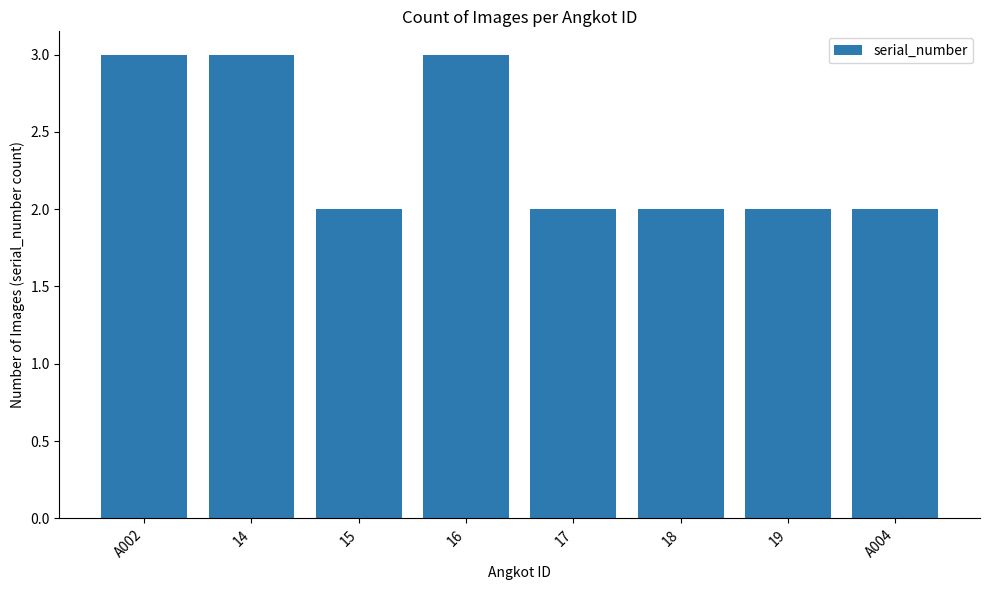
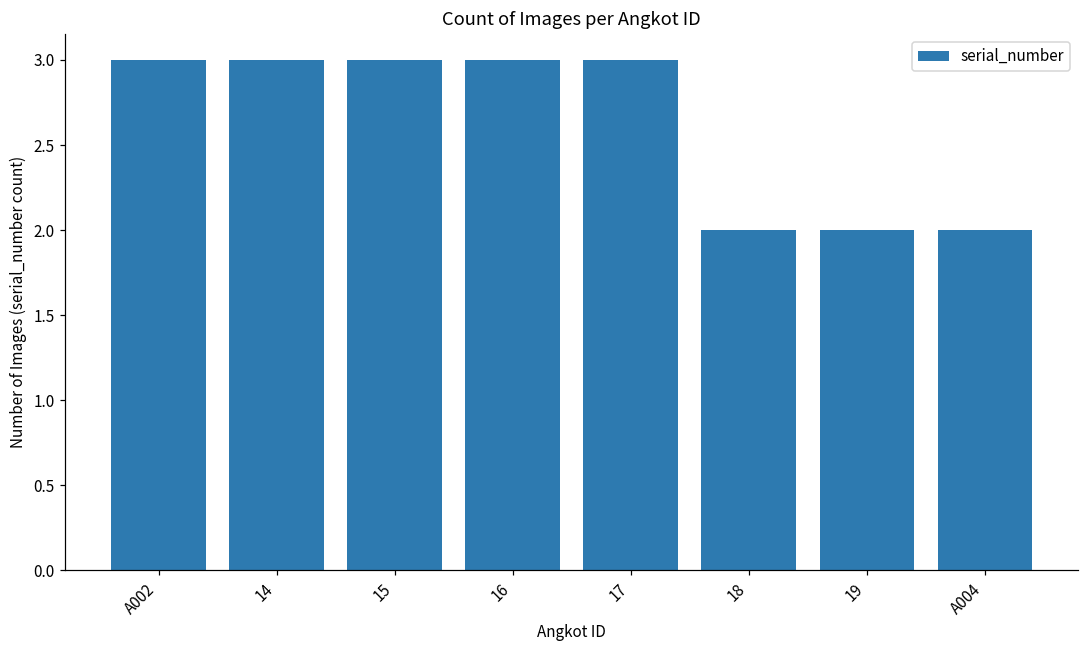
15: 2 -> 3
17: 2 -> 3
